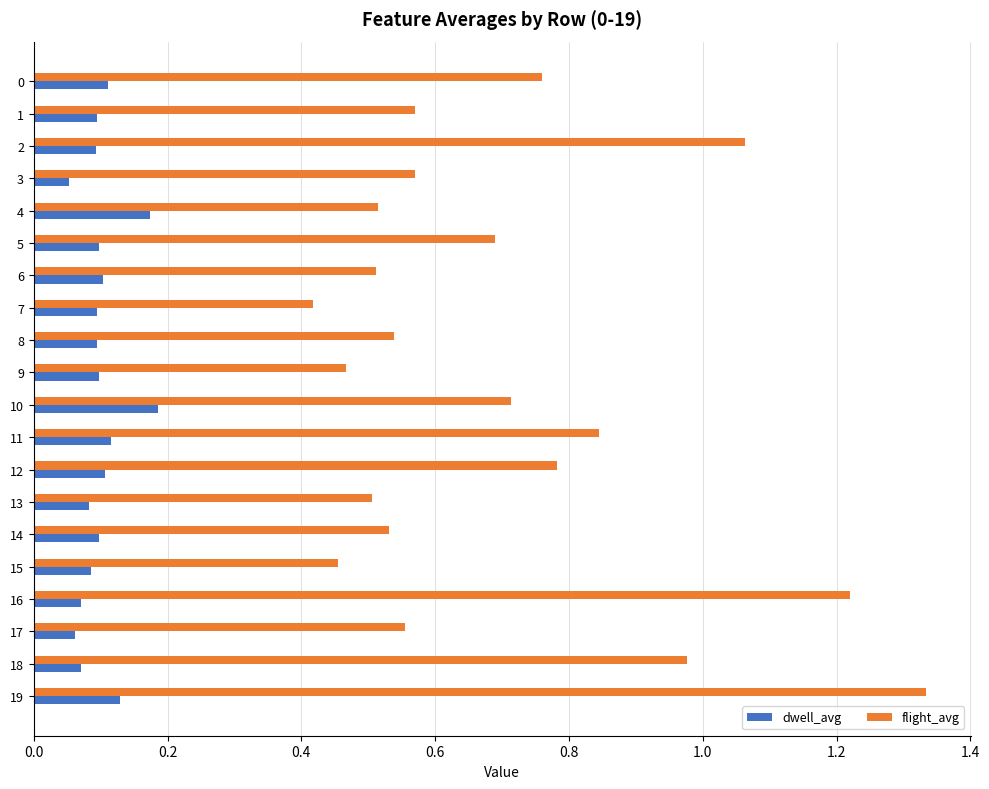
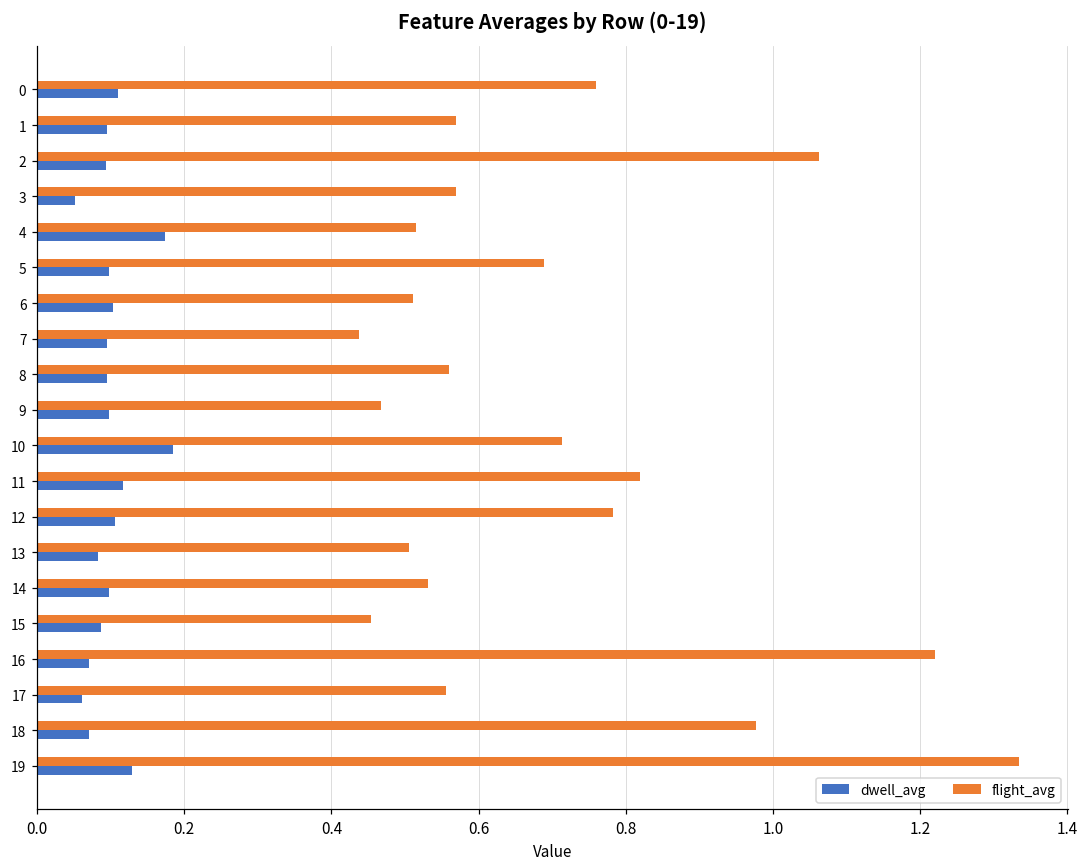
flight_avg, 7: 0.42 -> 0.44
flight_avg, 8: 0.54 -> 0.56
flight_avg, 11: 0.84 -> 0.82
